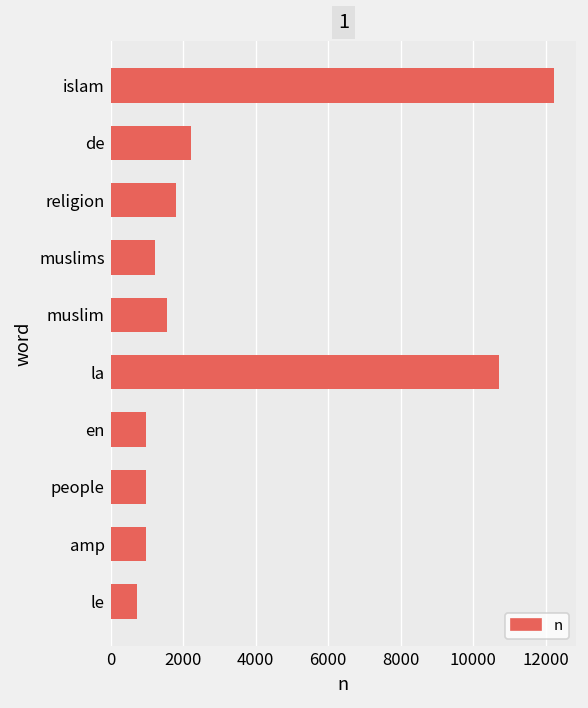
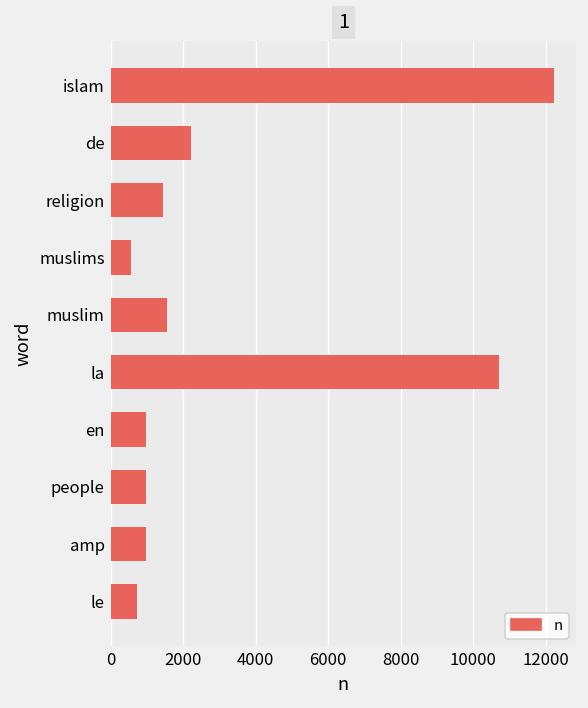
religion: 1800 -> 1400
muslims: 1200 -> 600
